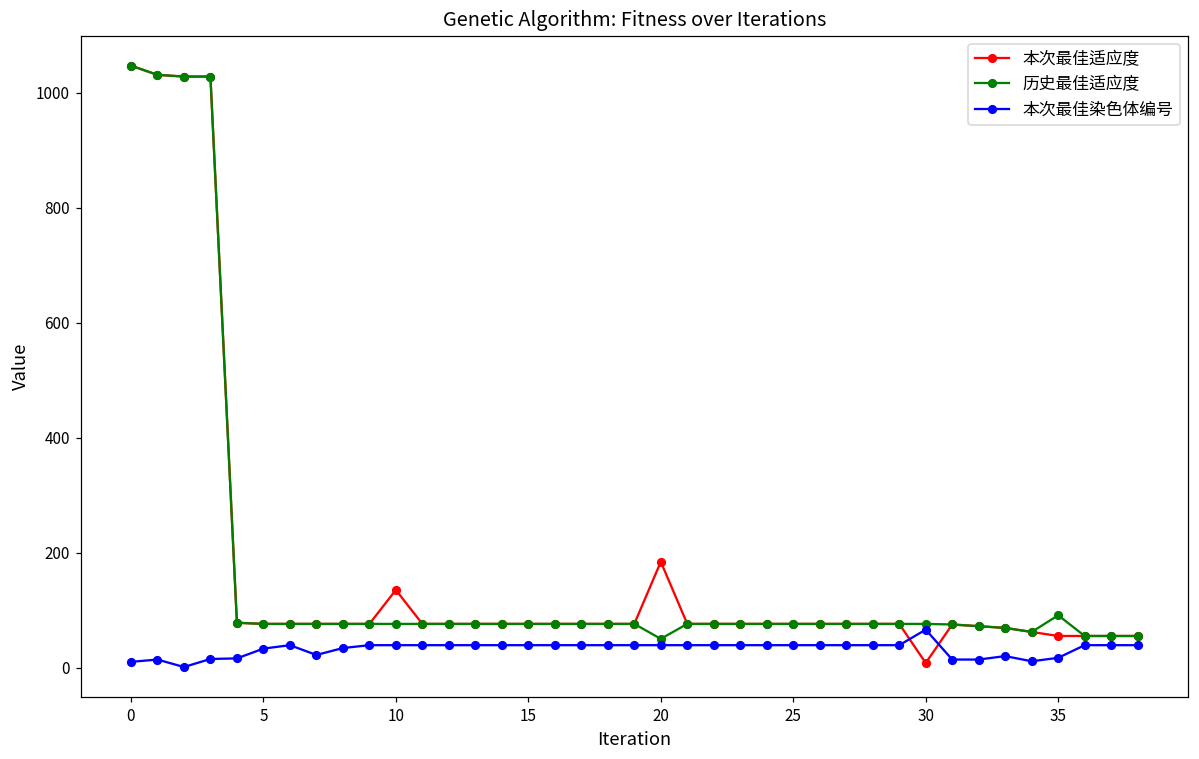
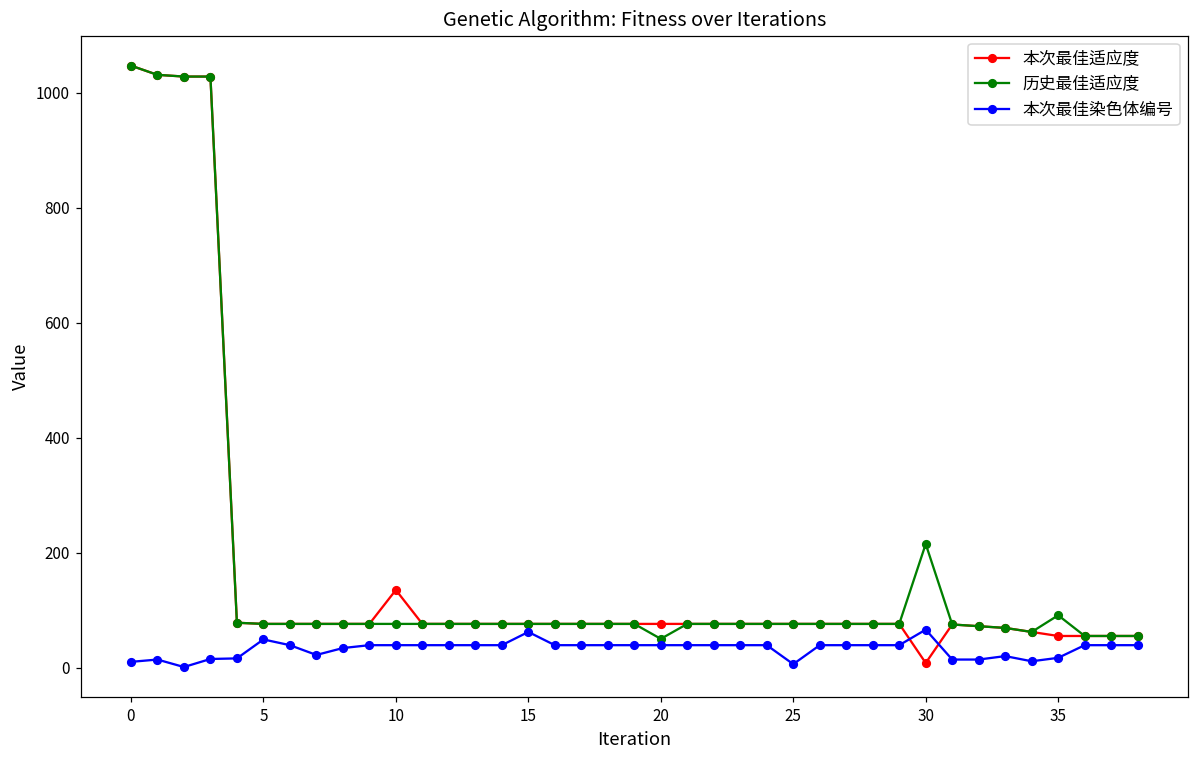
本次最佳染色体编号, 5: 30 -> 50
本次最佳染色体编号, 15: 40 -> 60
本次最佳适应度, 20: 180 -> 80
本次最佳染色体编号, 25: 40 -> 10
历史最佳适应度, 30: 80 -> 220
